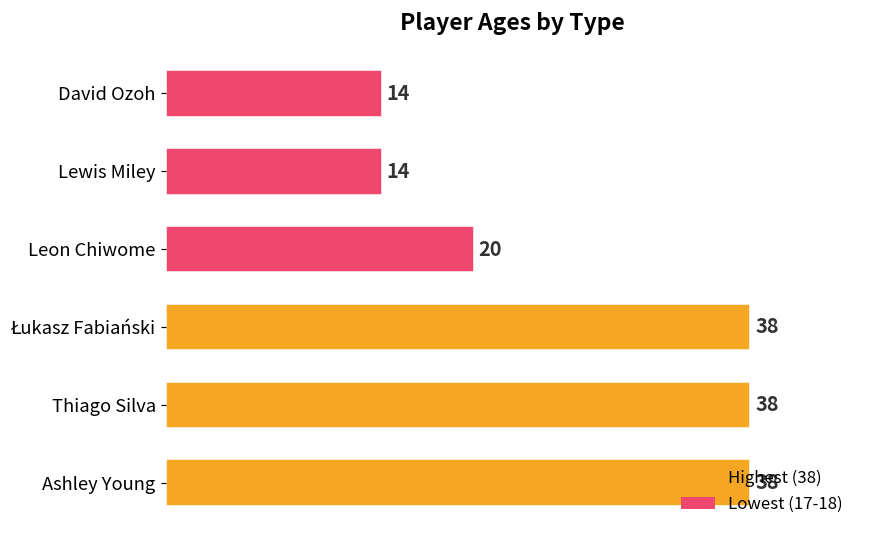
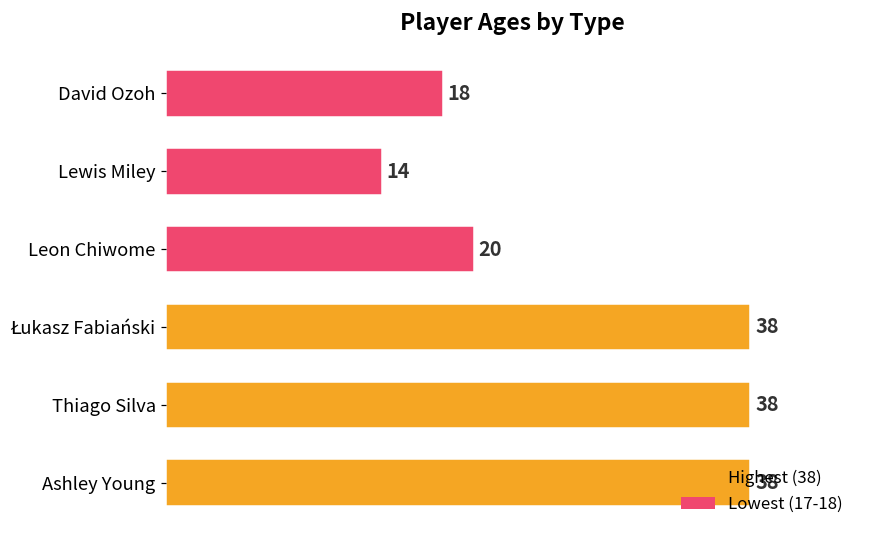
David Ozoh: 14 -> 18
